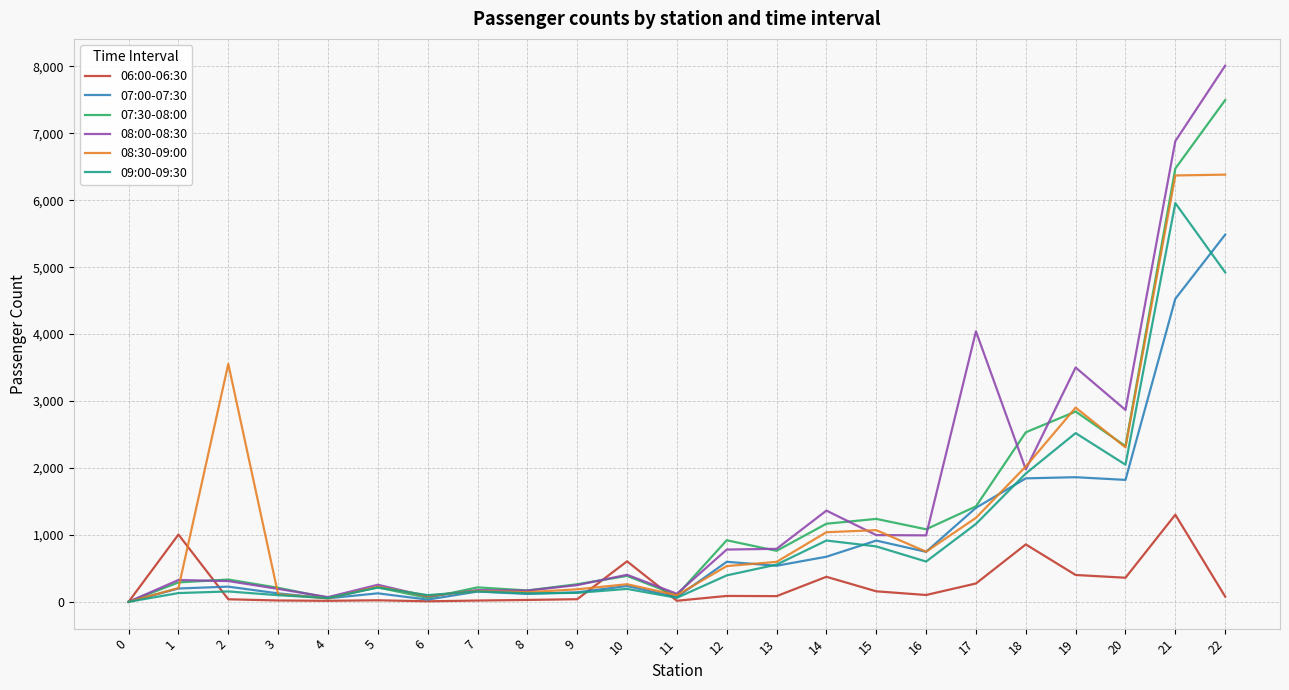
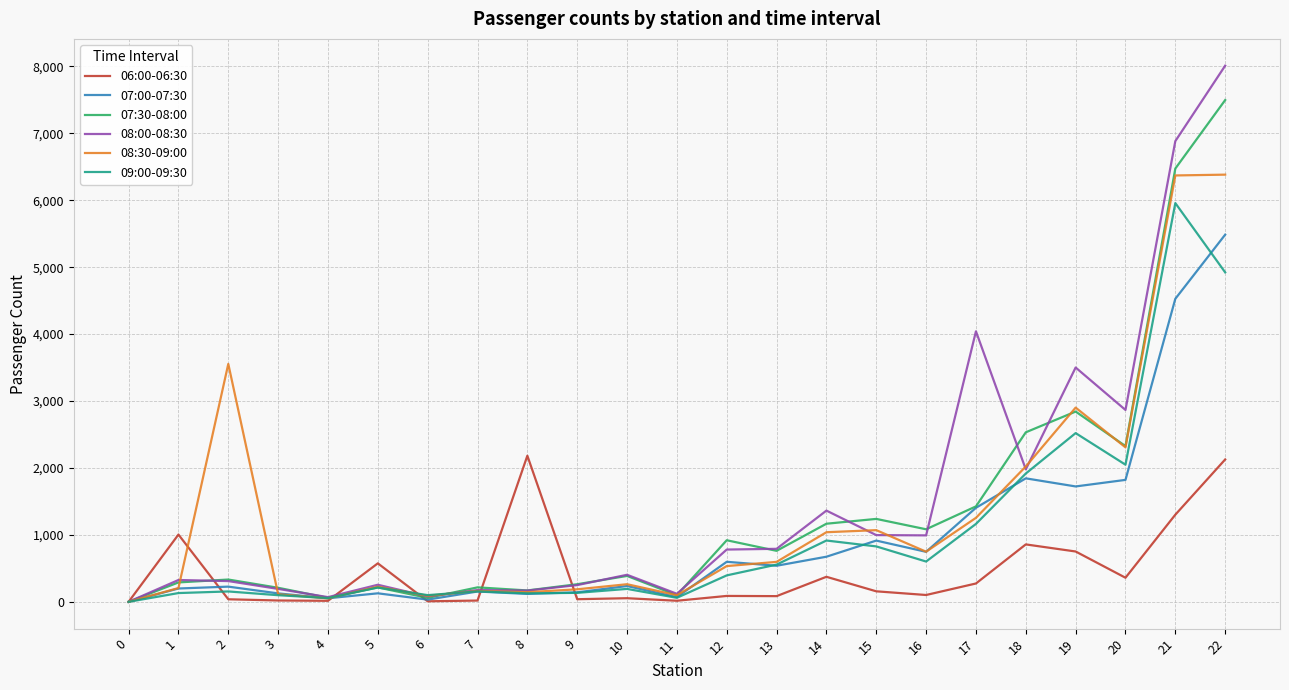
06:00-06:30, 5: 0 -> 600
06:00-06:30, 8: 0 -> 2,200
06:00-06:30, 10: 600 -> 100
06:00-06:30, 19: 400 -> 800
07:00-07:30, 19: 1,900 -> 1,700
06:00-06:30, 22: 100 -> 2,100
